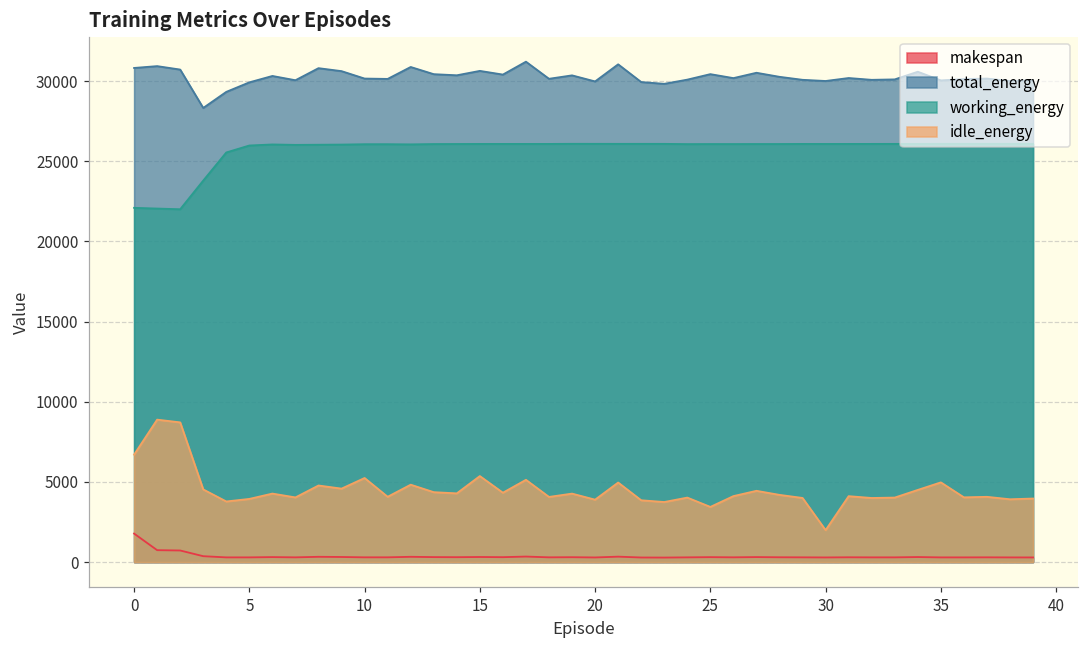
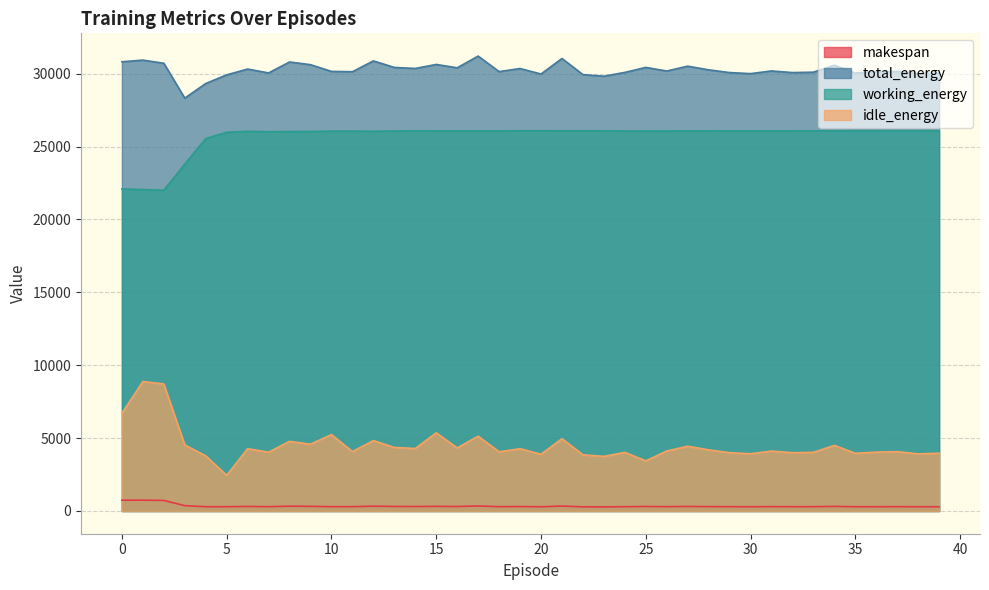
makespan, 0: 1800 -> 700
idle_energy, 5: 3900 -> 2400
idle_energy, 30: 2000 -> 3900
idle_energy, 35: 5000 -> 4000
